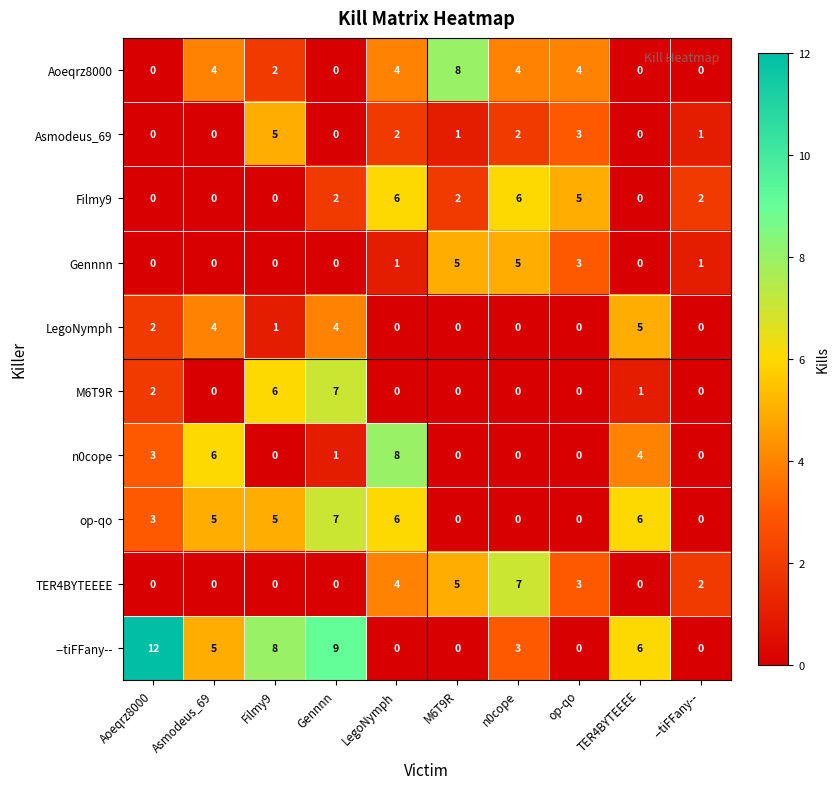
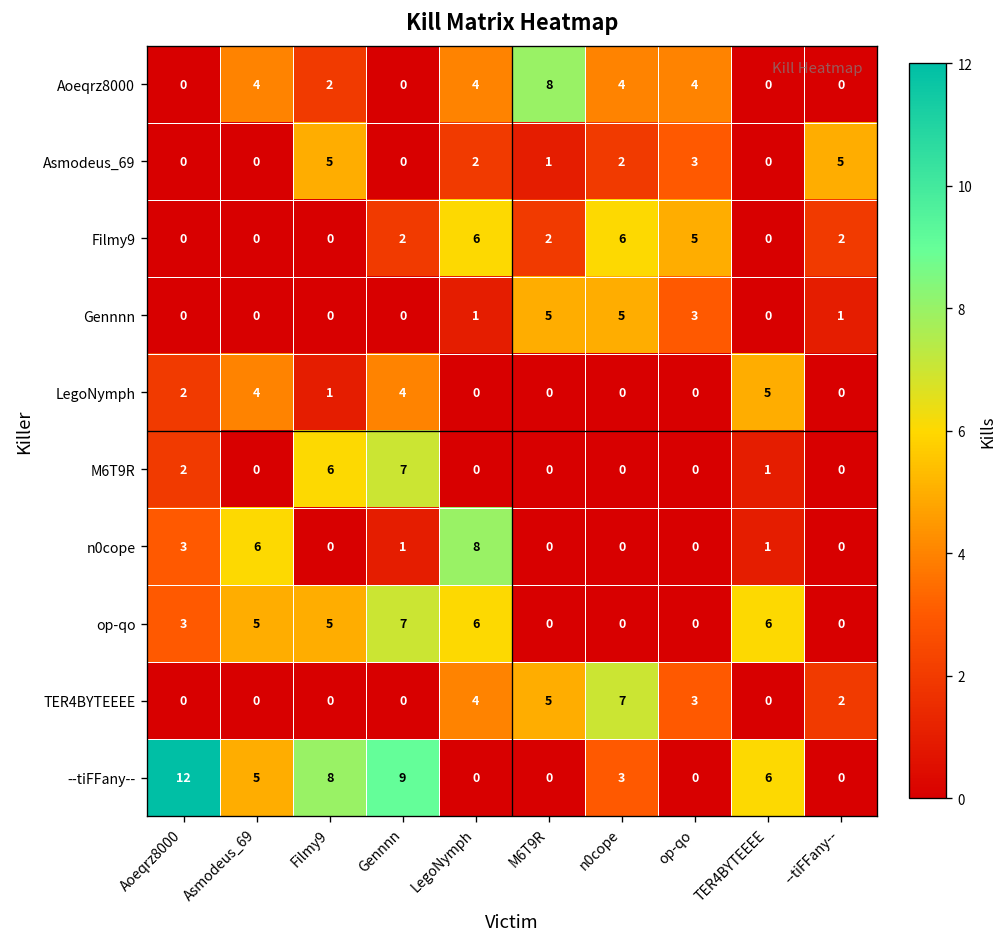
Asmodeus_69, --tiFFany--: 1 -> 5
n0cope, TER4BYTEEEE: 4 -> 1
